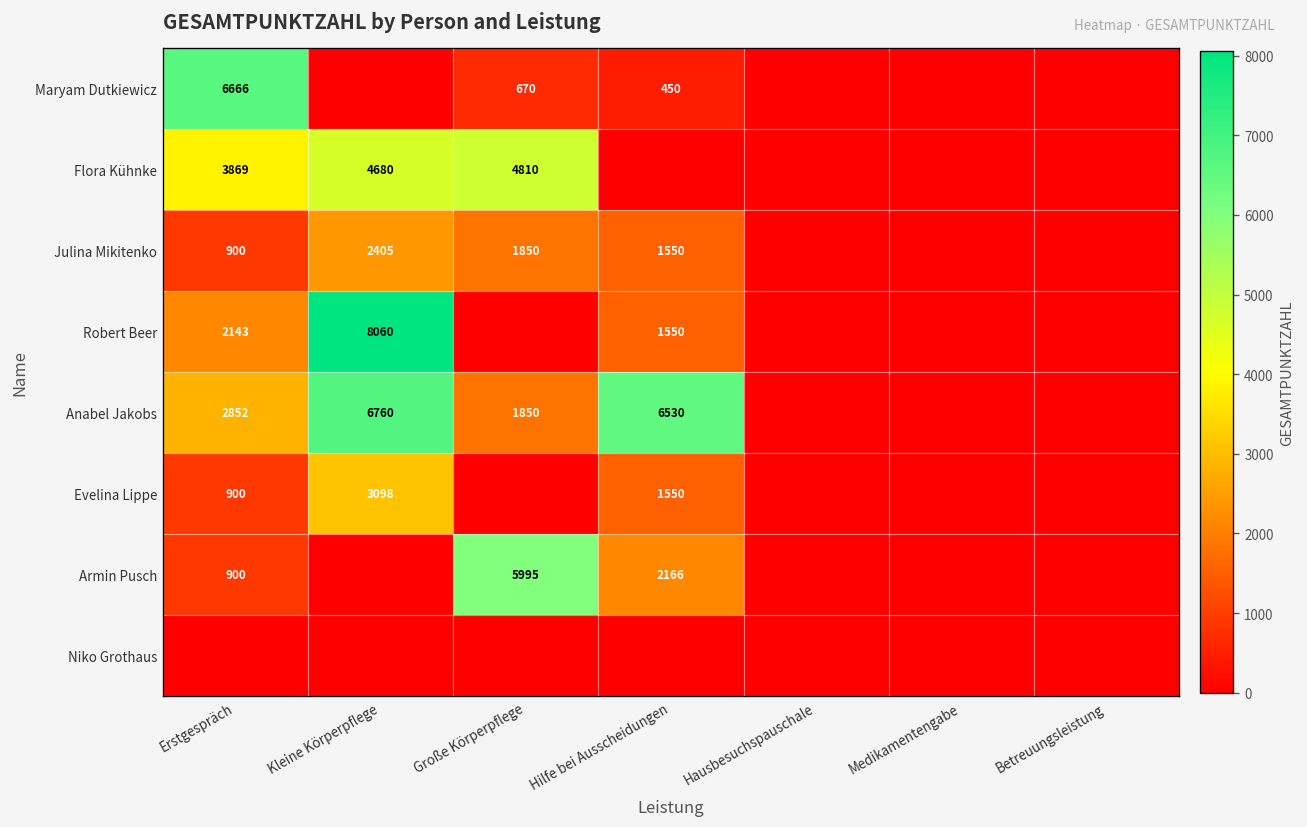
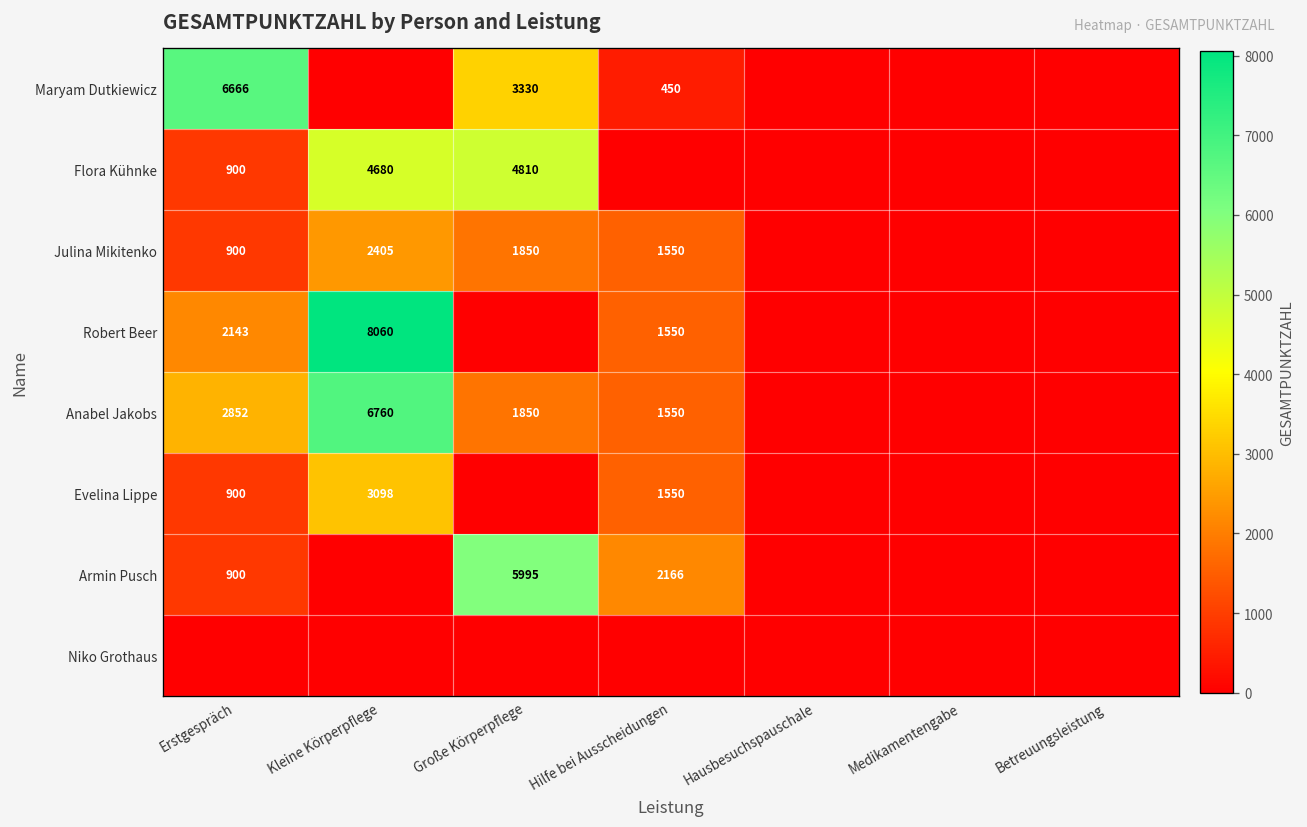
Maryam Dutkiewicz, Große Körperpflege: 670 -> 3330
Flora Kühnke, Erstgespräch: 3869 -> 900
Anabel Jakobs, Hilfe bei Ausscheidungen: 6530 -> 1550
